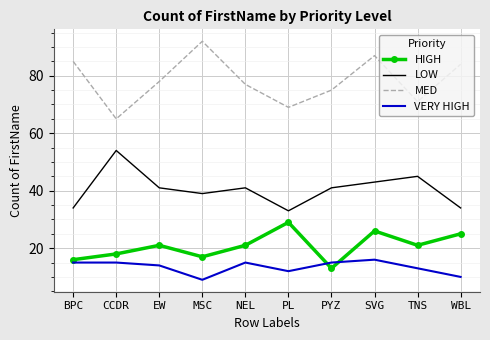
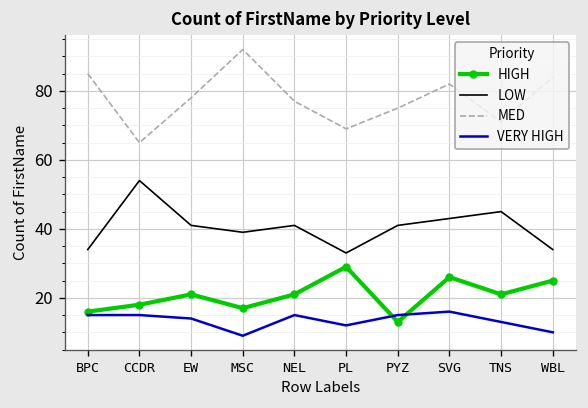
MED, SVG: 87 -> 82
